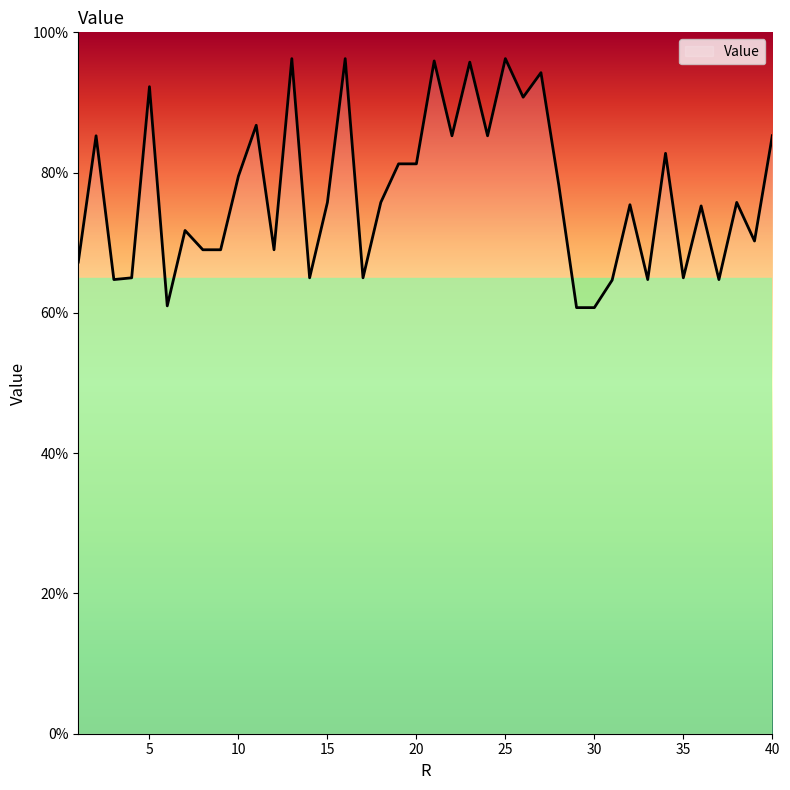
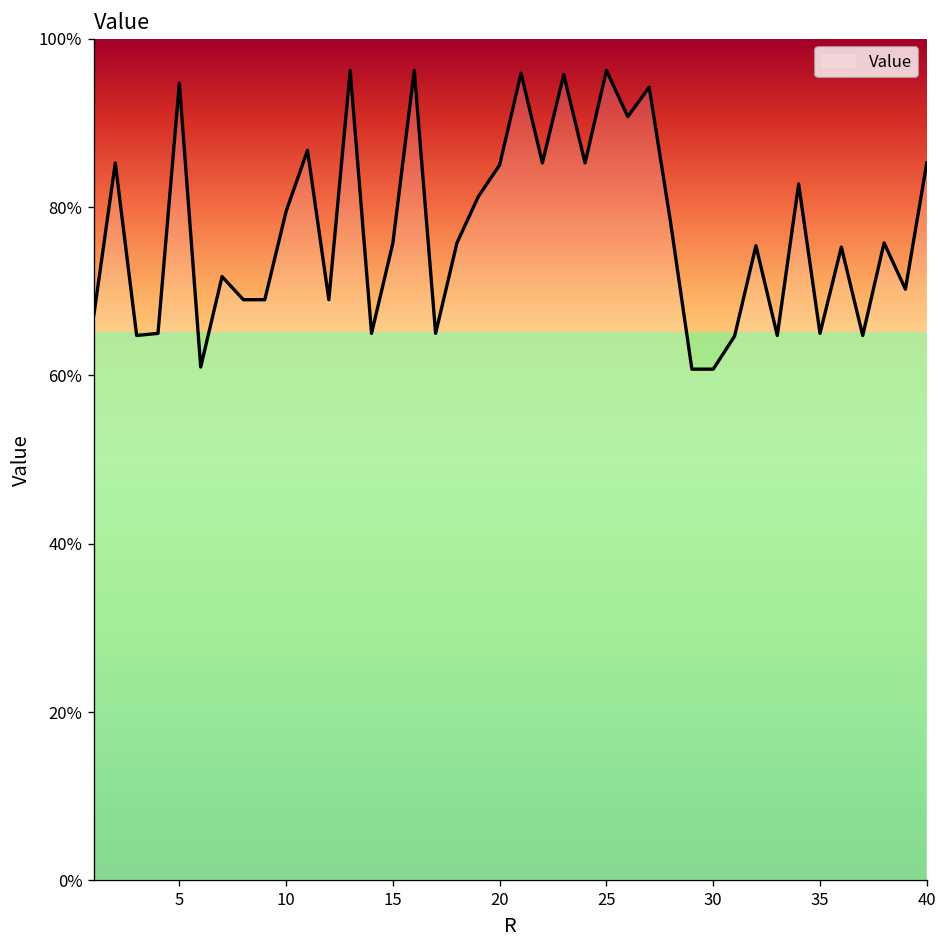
5: 92% -> 95%
20: 81% -> 85%
